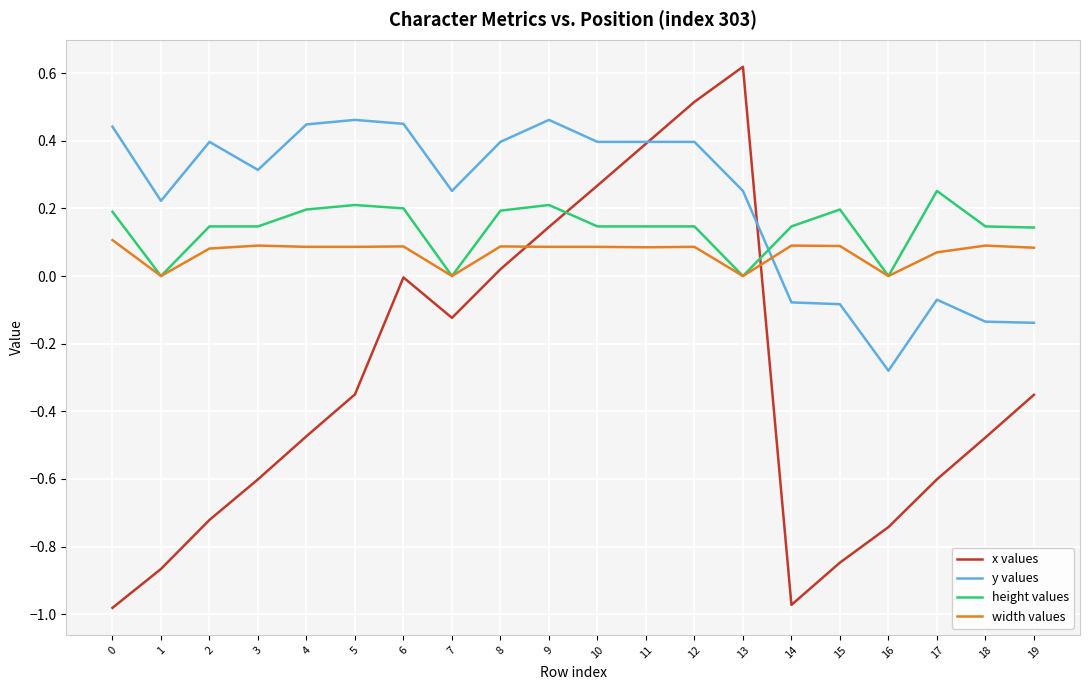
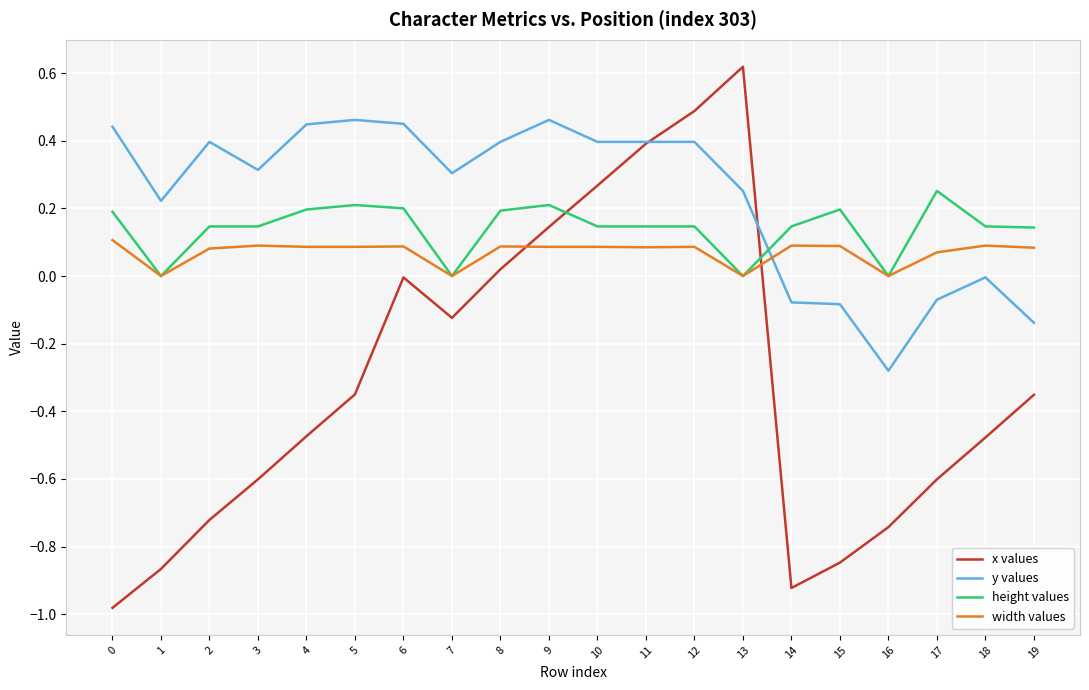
y values, 7: 0.25 -> 0.30
x values, 12: 0.52 -> 0.49
x values, 14: -0.97 -> -0.92
y values, 18: -0.14 -> 0.00
